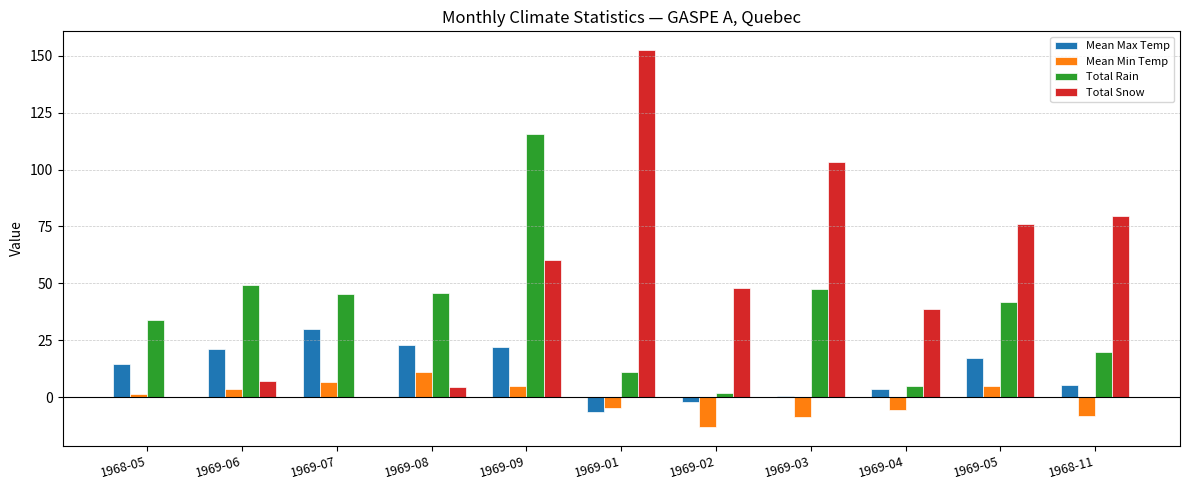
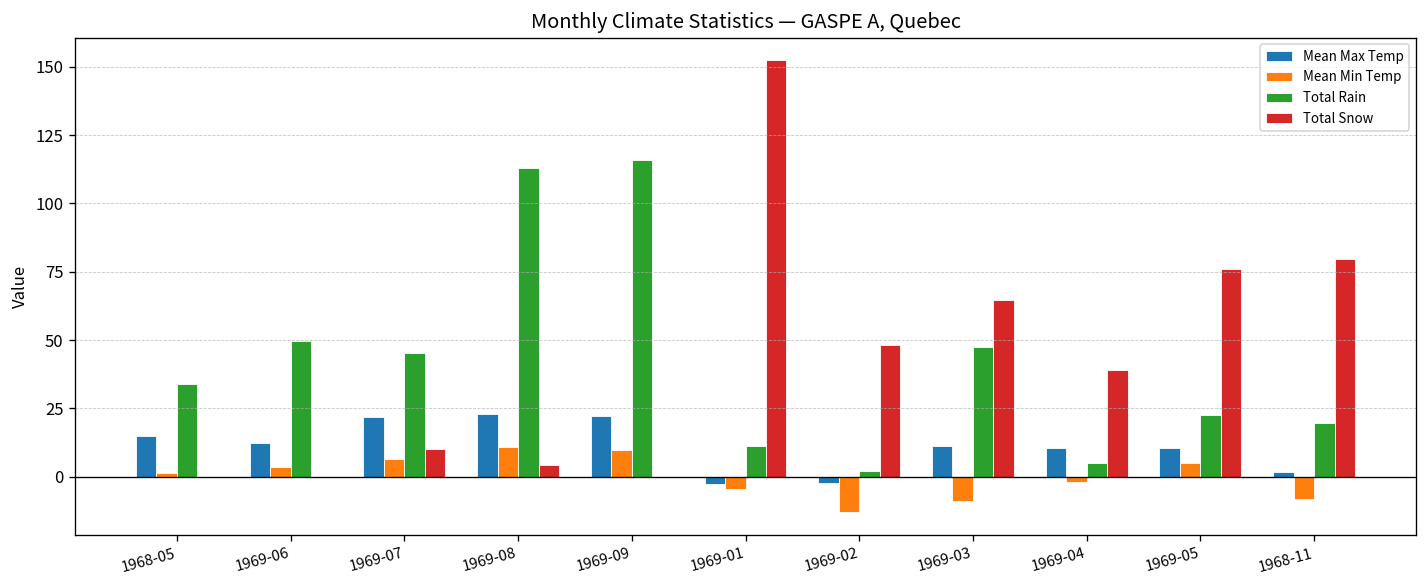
Mean Max Temp, 1969-06: 21 -> 12
Total Snow, 1969-06: 7 -> 0
Mean Max Temp, 1969-07: 30 -> 22
Total Snow, 1969-07: 0 -> 10
Total Rain, 1969-08: 46 -> 113
Mean Min Temp, 1969-09: 5 -> 10
Total Snow, 1969-09: 60 -> 0
Mean Max Temp, 1969-01: -6 -> -3
Mean Max Temp, 1969-03: 1 -> 11
Total Snow, 1969-03: 103 -> 65
Mean Max Temp, 1969-04: 4 -> 11
Mean Min Temp, 1969-04: -6 -> -2
Mean Max Temp, 1969-05: 17 -> 11
Total Rain, 1969-05: 42 -> 23
Mean Max Temp, 1968-11: 5 -> 2
